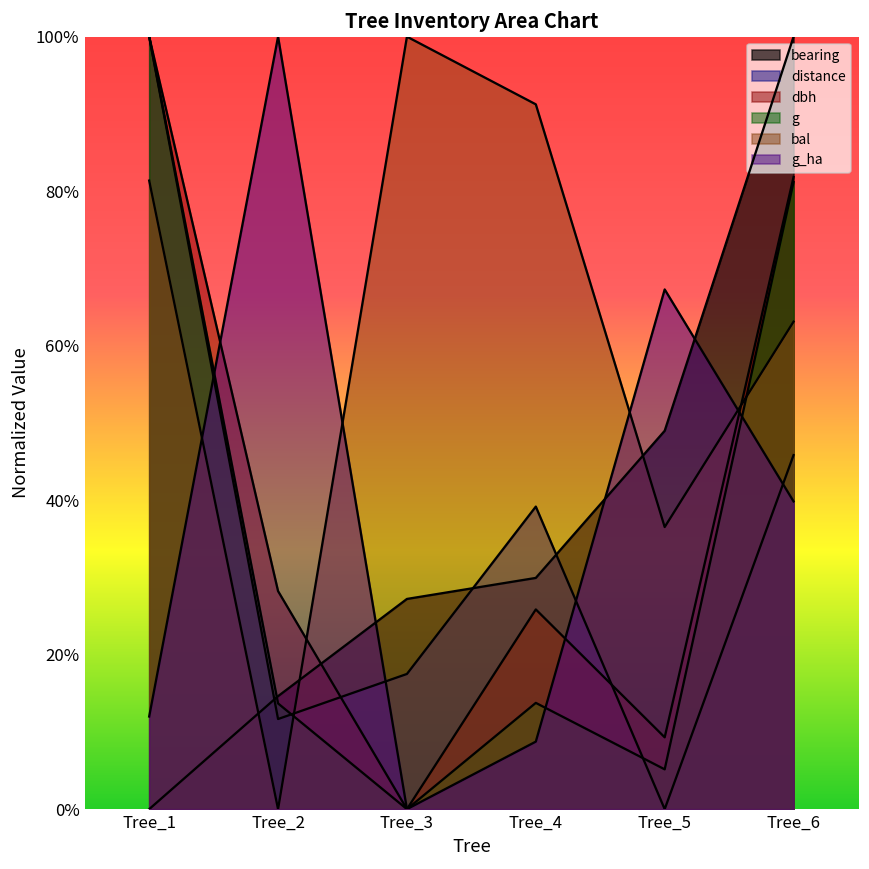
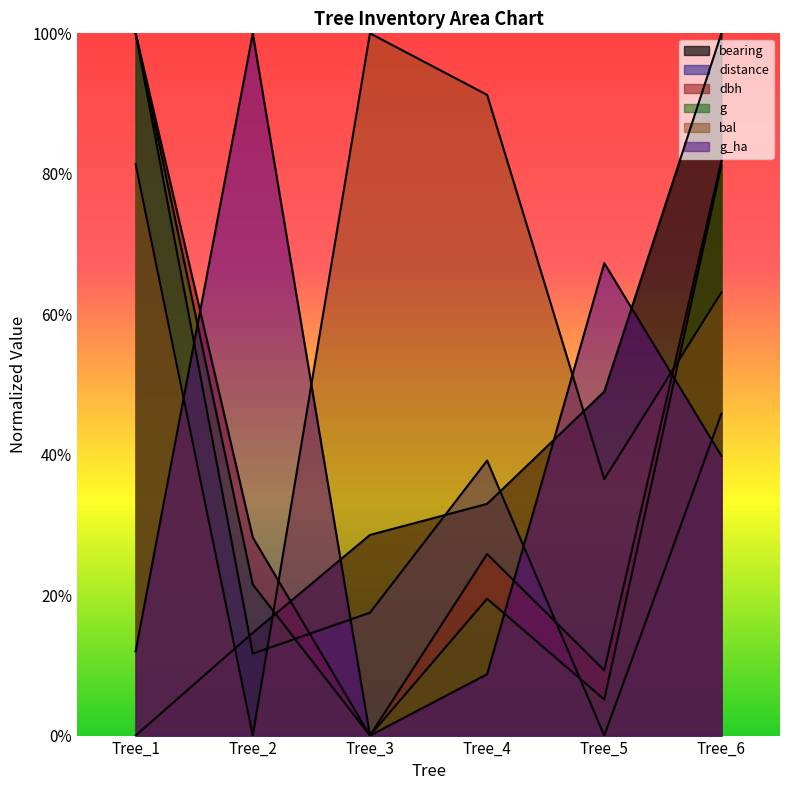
g, Tree_2: 14% -> 22%
bearing, Tree_3: 27% -> 29%
bearing, Tree_4: 30% -> 33%
g, Tree_4: 14% -> 19%
